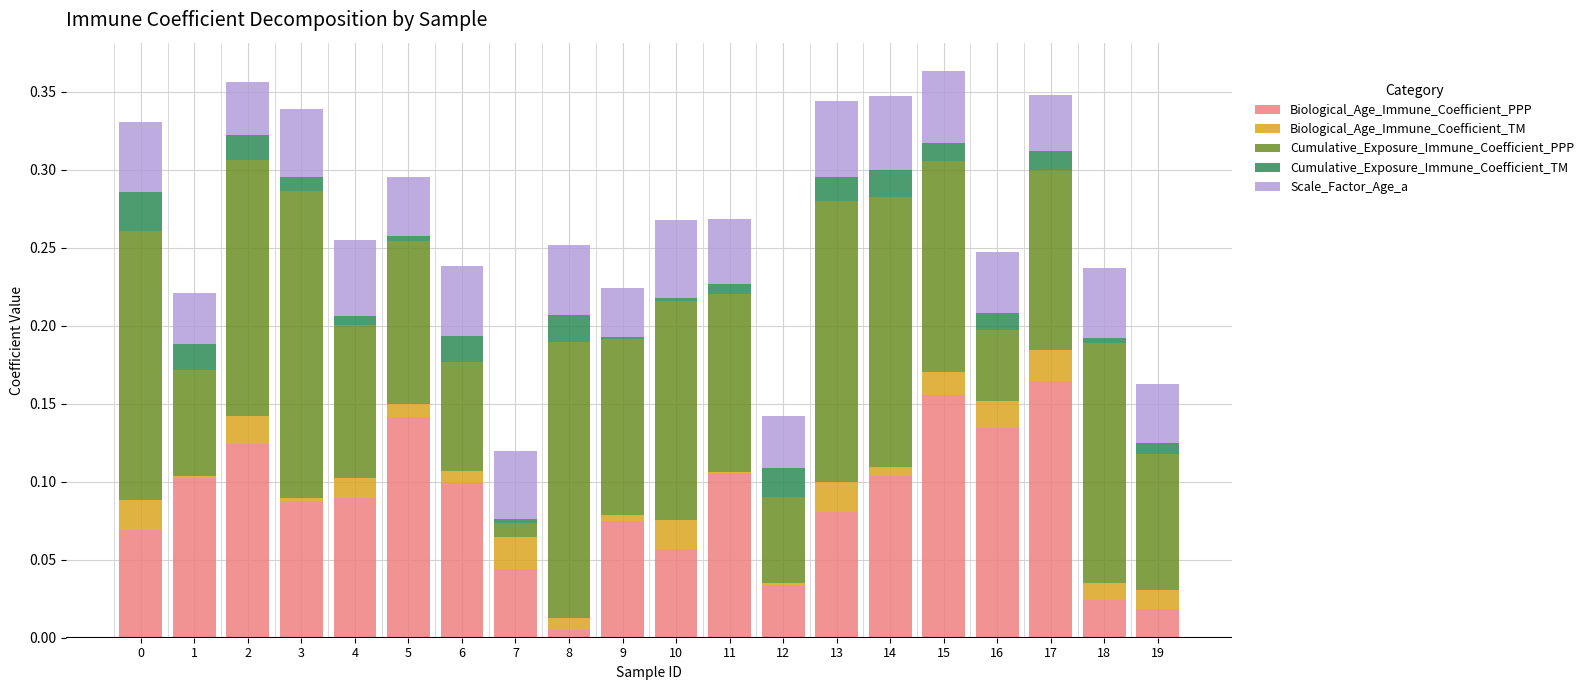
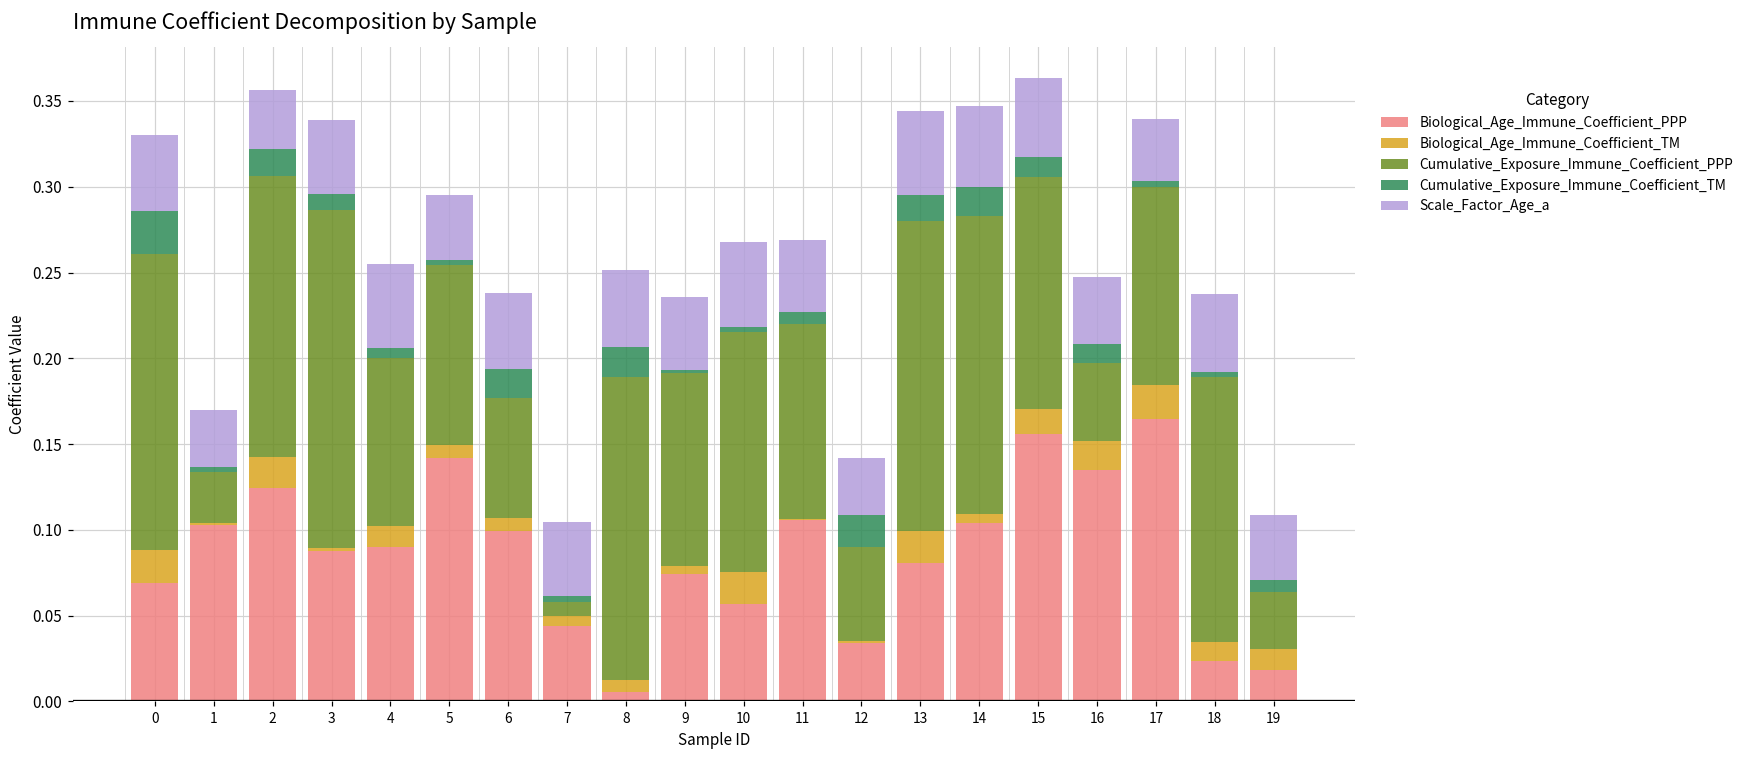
Cumulative_Exposure_Immune_Coefficient_PPP, 1: 0.067 -> 0.030
Cumulative_Exposure_Immune_Coefficient_TM, 1: 0.017 -> 0.003
Biological_Age_Immune_Coefficient_TM, 7: 0.021 -> 0.006
Scale_Factor_Age_a, 9: 0.031 -> 0.043
Cumulative_Exposure_Immune_Coefficient_TM, 17: 0.012 -> 0.003
Cumulative_Exposure_Immune_Coefficient_PPP, 19: 0.087 -> 0.033
